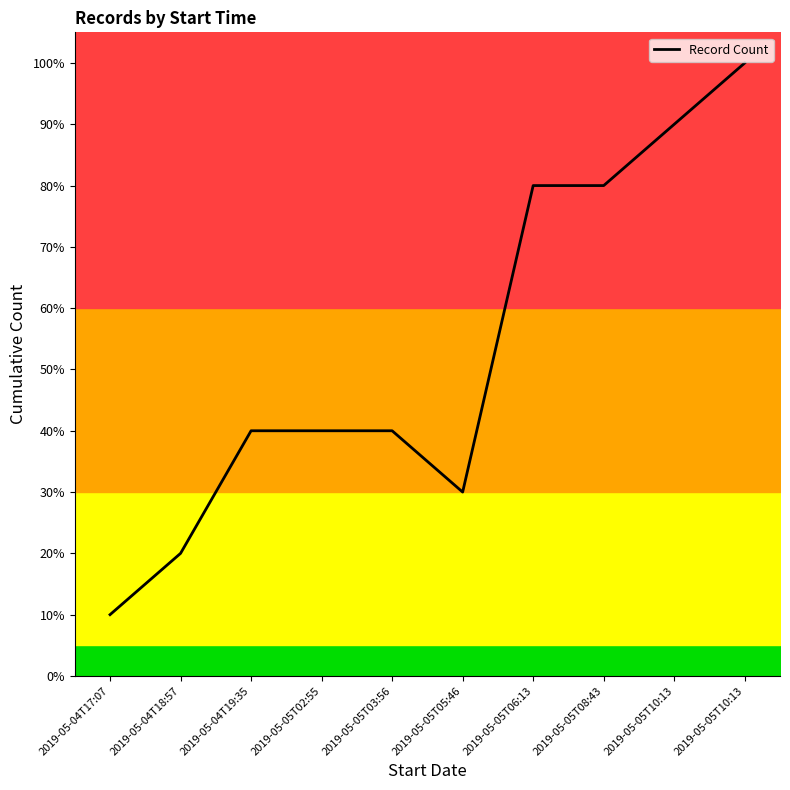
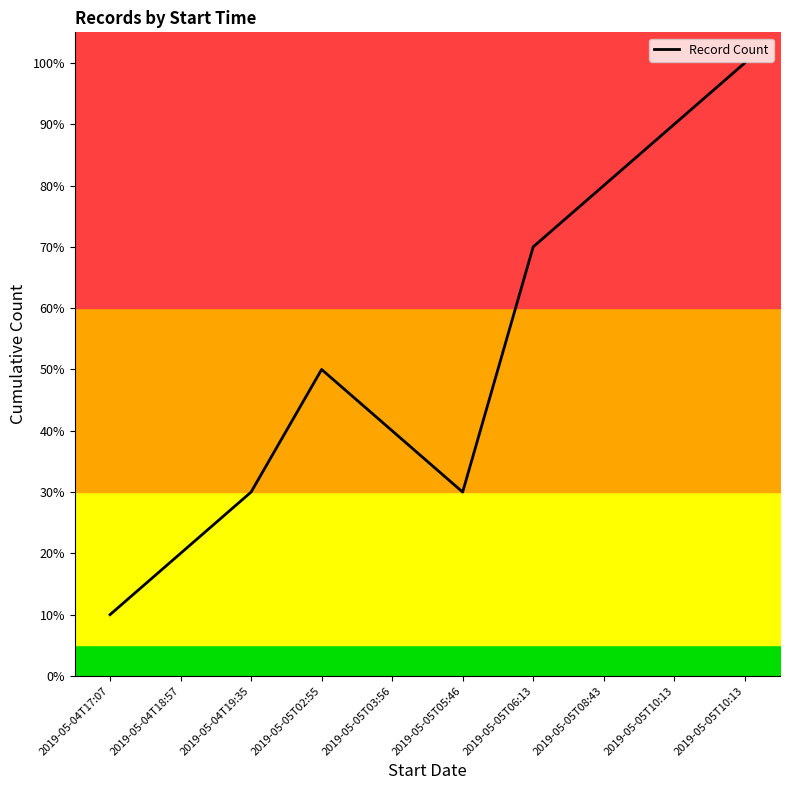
2019-05-04T19:35: 40% -> 30%
2019-05-05T02:55: 40% -> 50%
2019-05-05T06:13: 80% -> 70%
